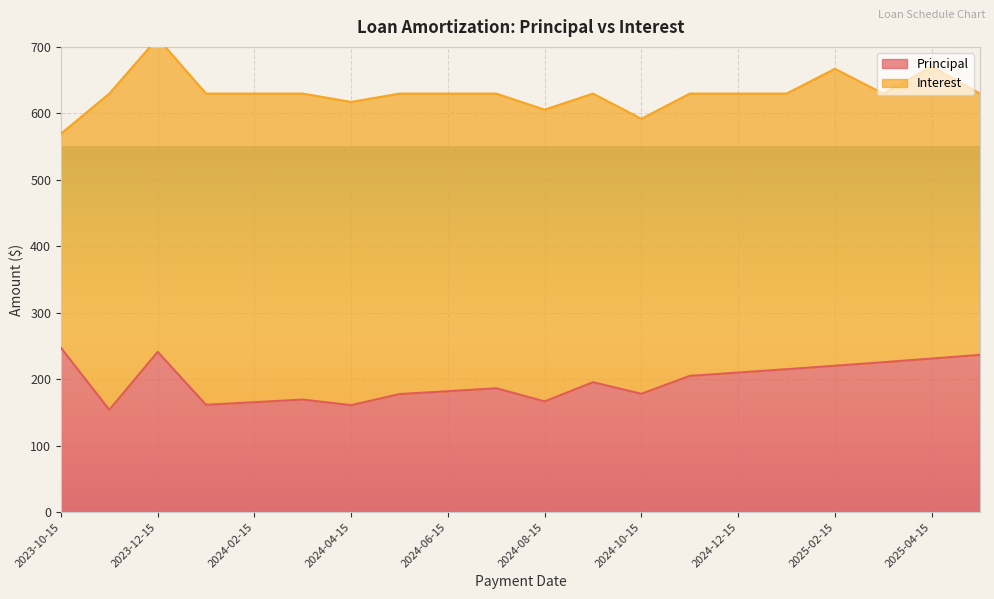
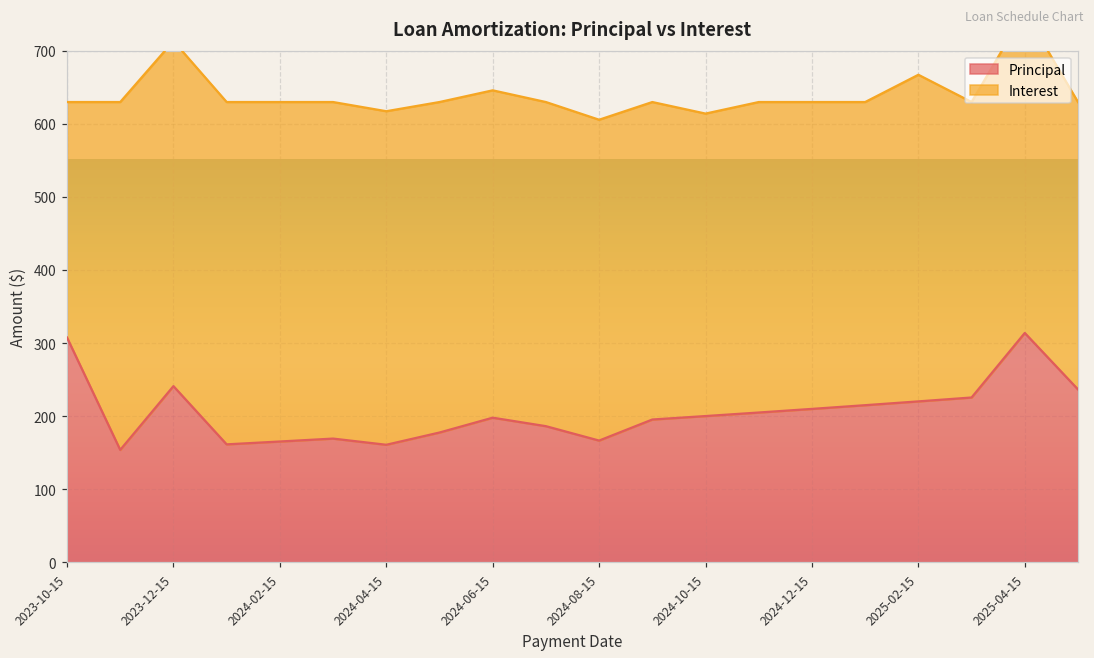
Principal, 2023-10-15: 250 -> 310
Principal, 2024-06-15: 180 -> 200
Principal, 2024-10-15: 180 -> 200
Principal, 2025-04-15: 230 -> 310
